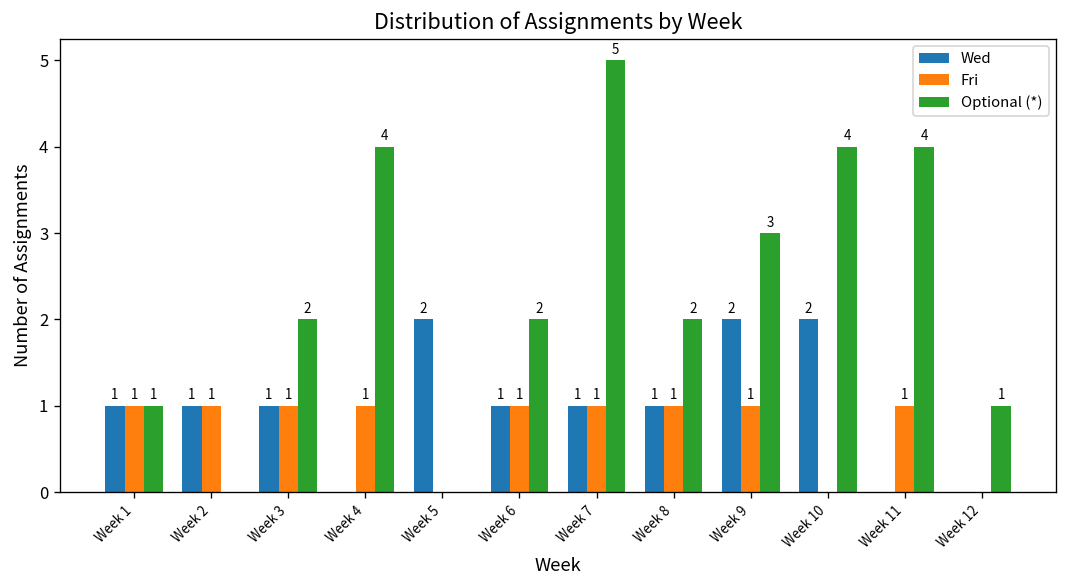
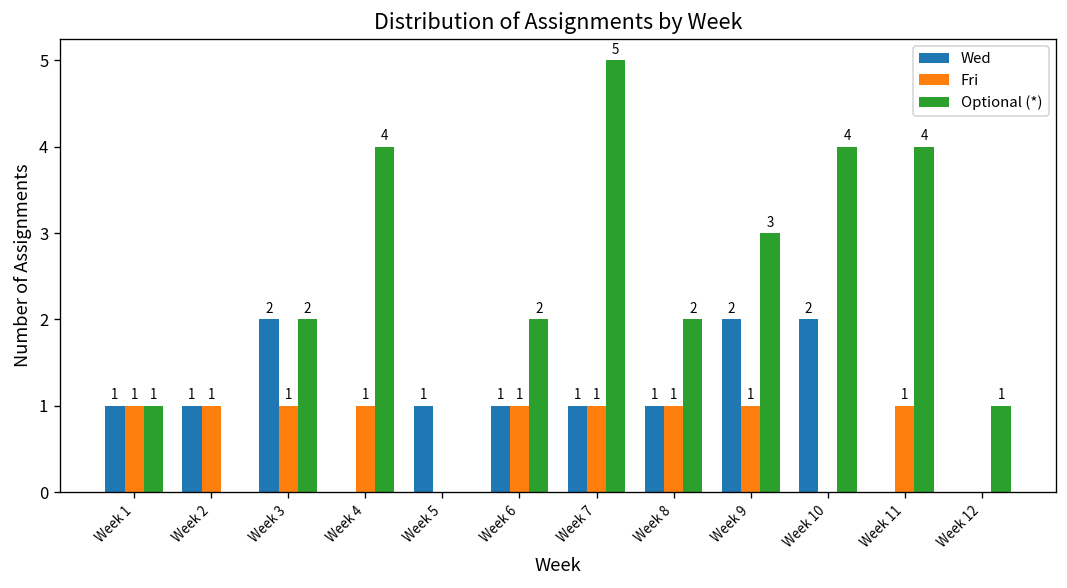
Wed, Week 3: 1 -> 2
Wed, Week 5: 2 -> 1
